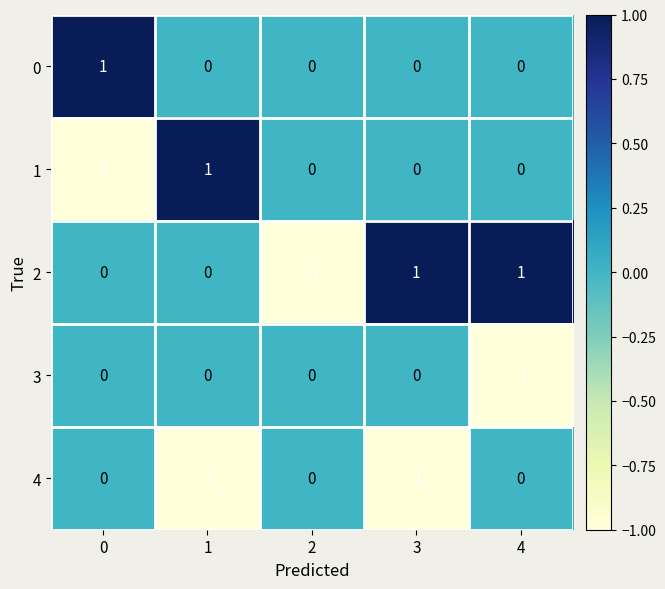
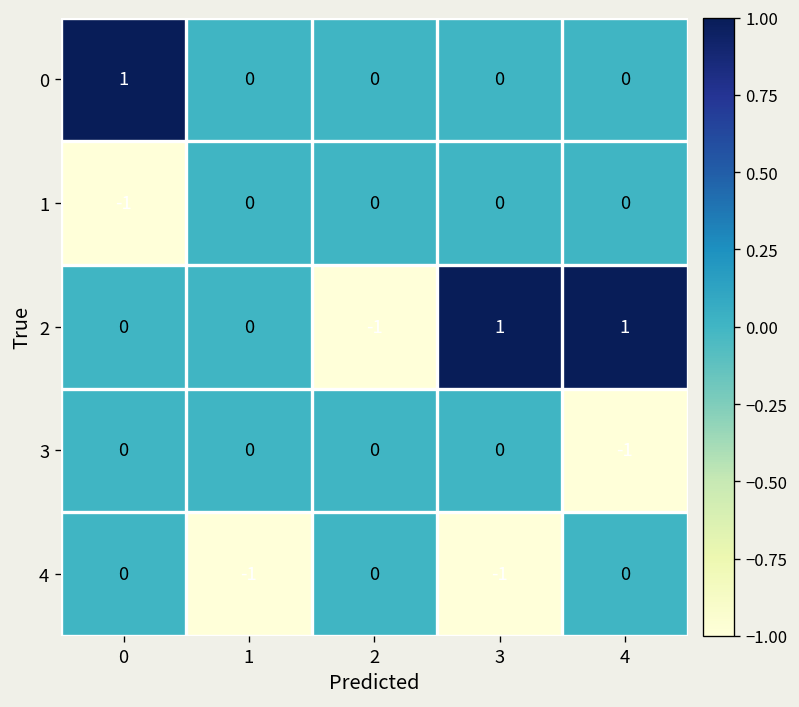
1, 1: 1 -> 0
